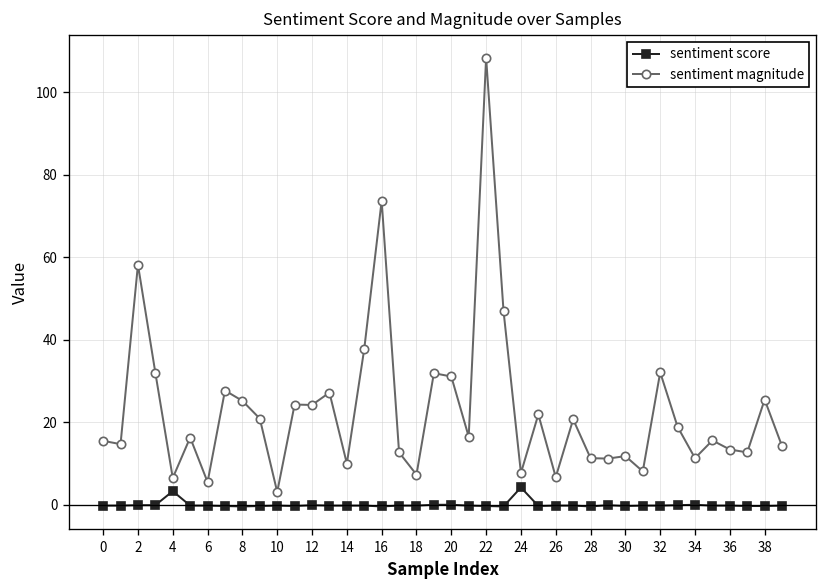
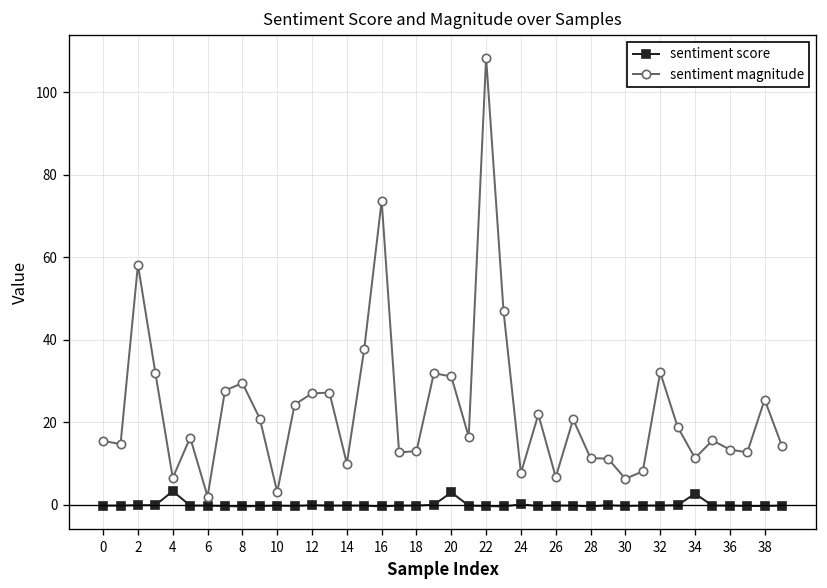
sentiment magnitude, 6: 6 -> 2
sentiment magnitude, 8: 25 -> 30
sentiment magnitude, 12: 24 -> 27
sentiment magnitude, 18: 7 -> 13
sentiment score, 20: 0 -> 3
sentiment score, 24: 4 -> 0
sentiment magnitude, 30: 12 -> 6
sentiment score, 34: 0 -> 3
